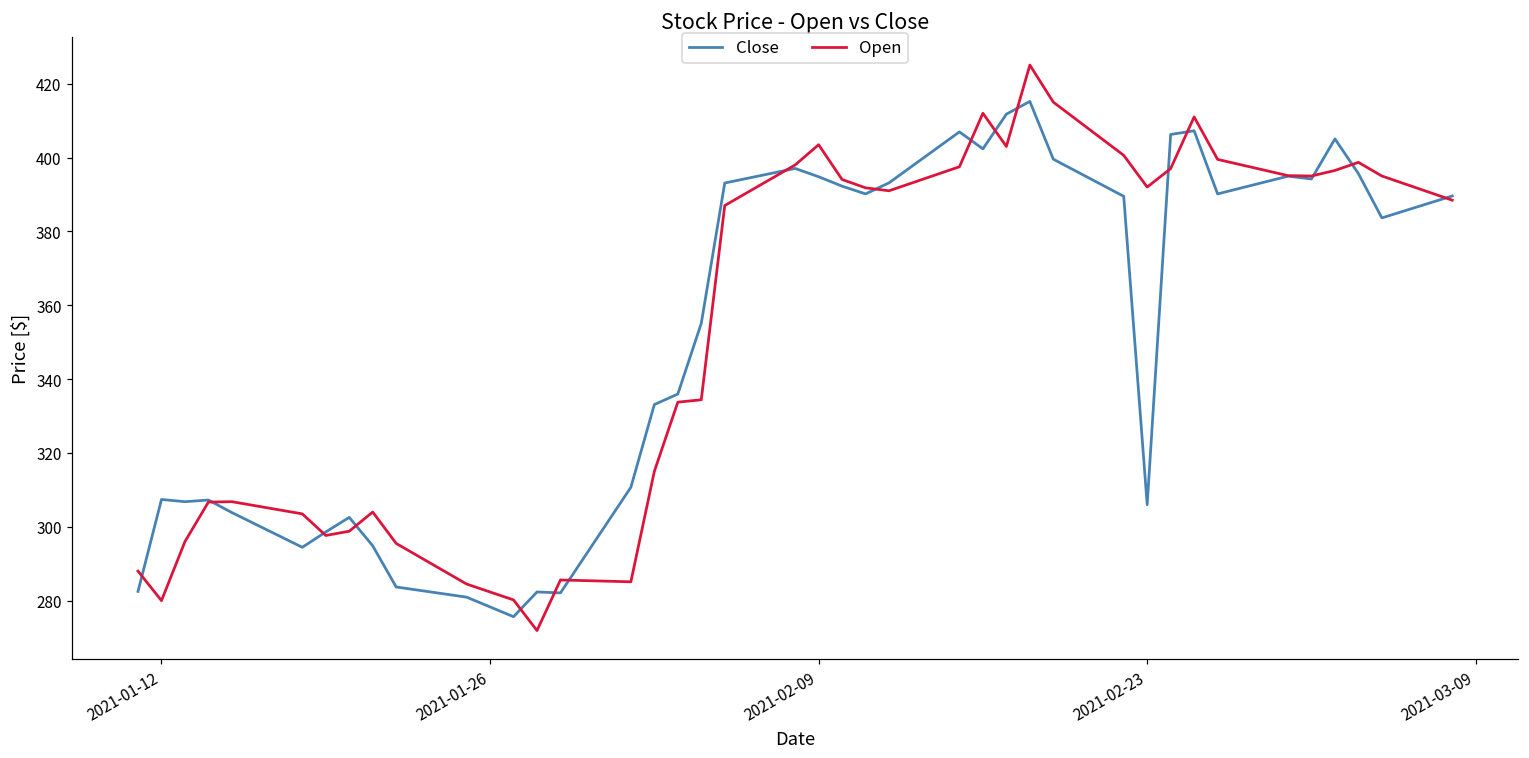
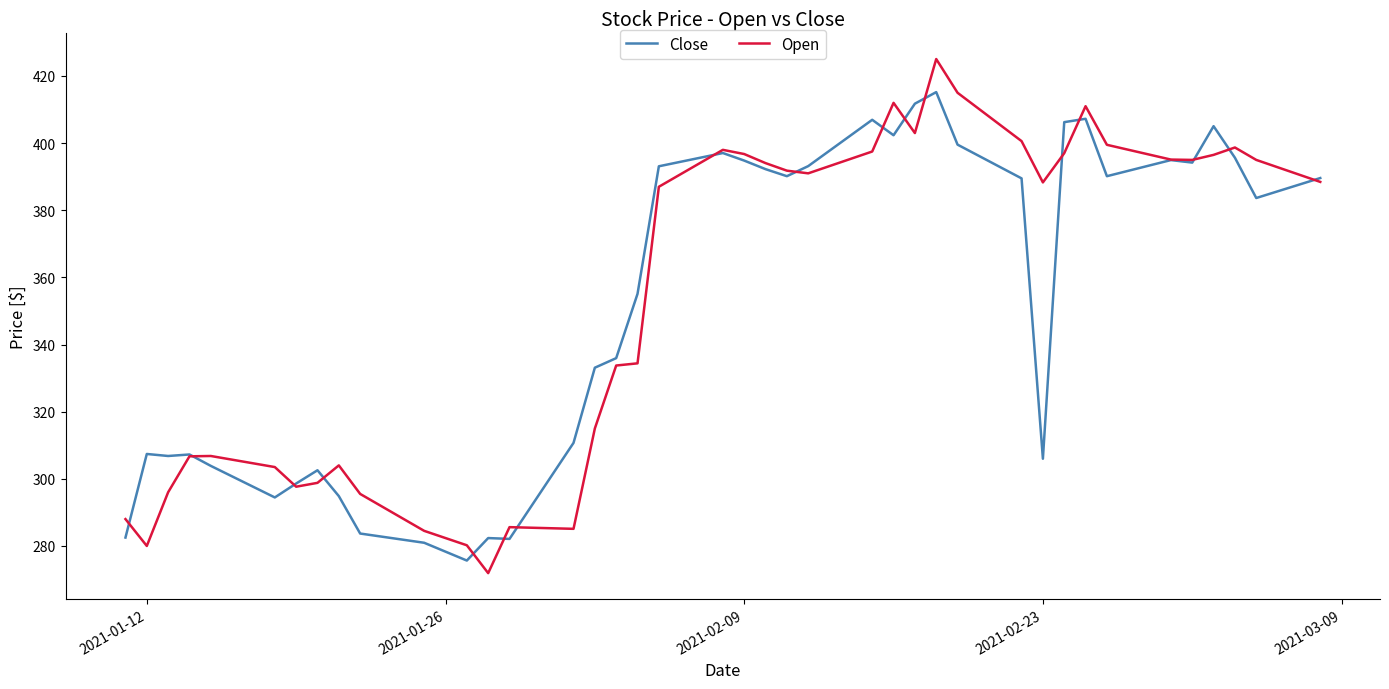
Open, 2021-02-09: 403 -> 397
Open, 2021-02-23: 392 -> 388
